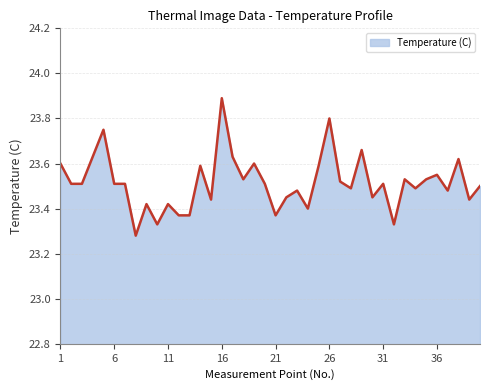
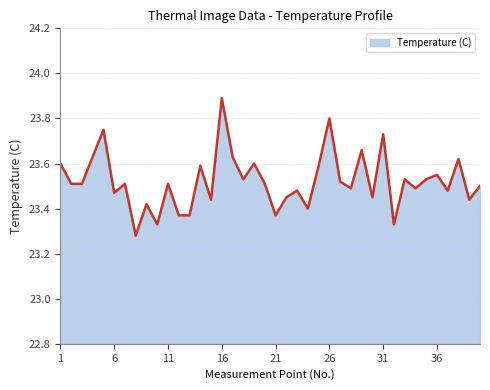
6: 23.51 -> 23.47
11: 23.42 -> 23.51
31: 23.51 -> 23.73
